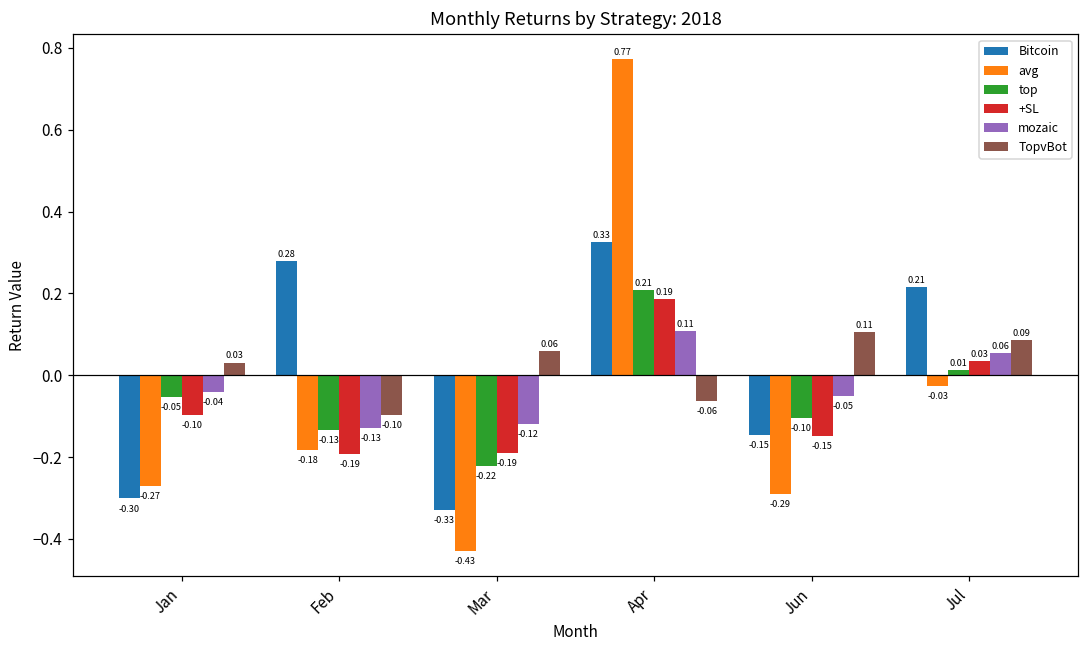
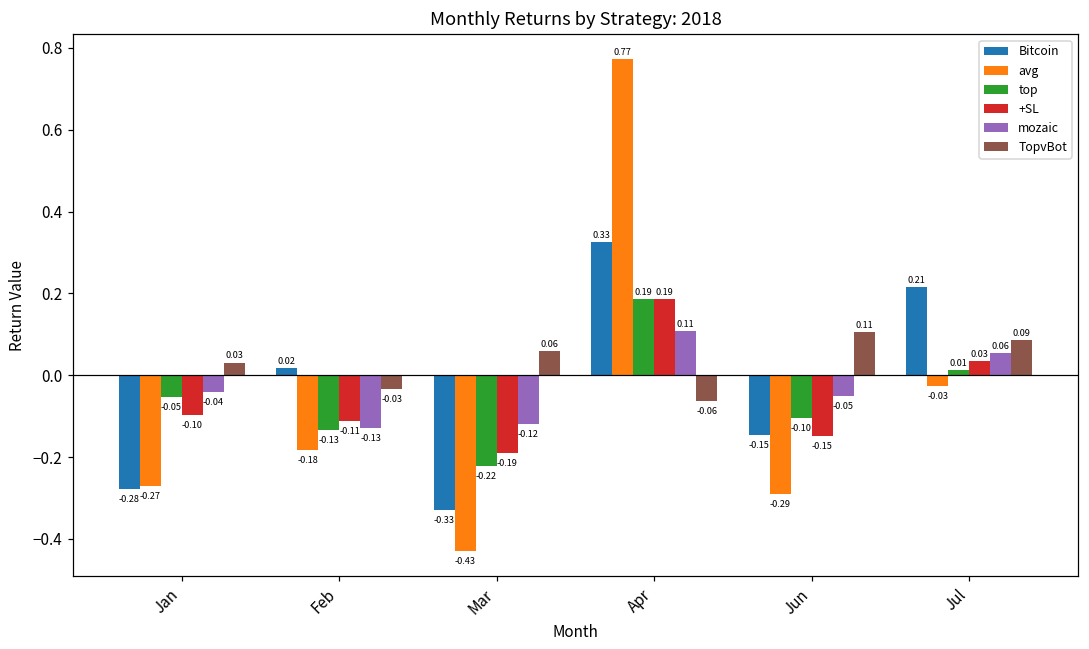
Bitcoin, Jan: -0.30 -> -0.28
Bitcoin, Feb: 0.28 -> 0.02
+SL, Feb: -0.19 -> -0.11
TopvBot, Feb: -0.10 -> -0.03
top, Apr: 0.21 -> 0.19
